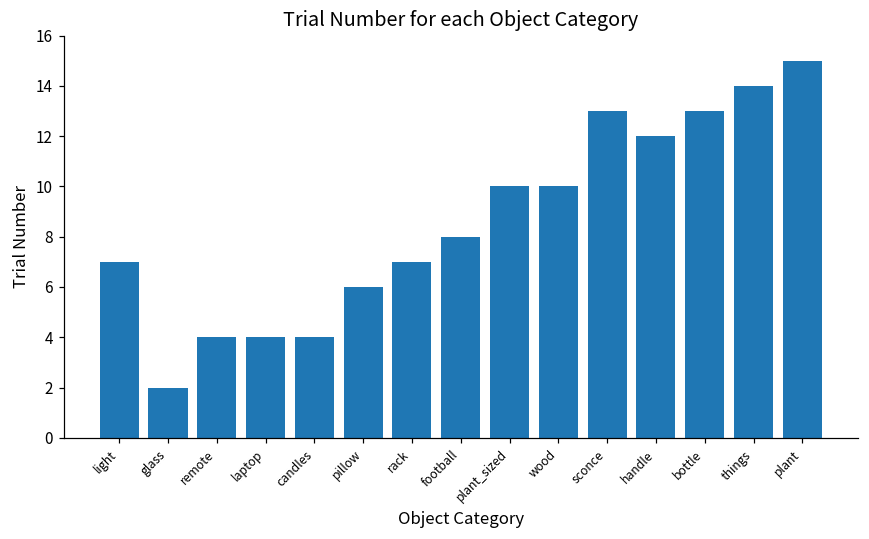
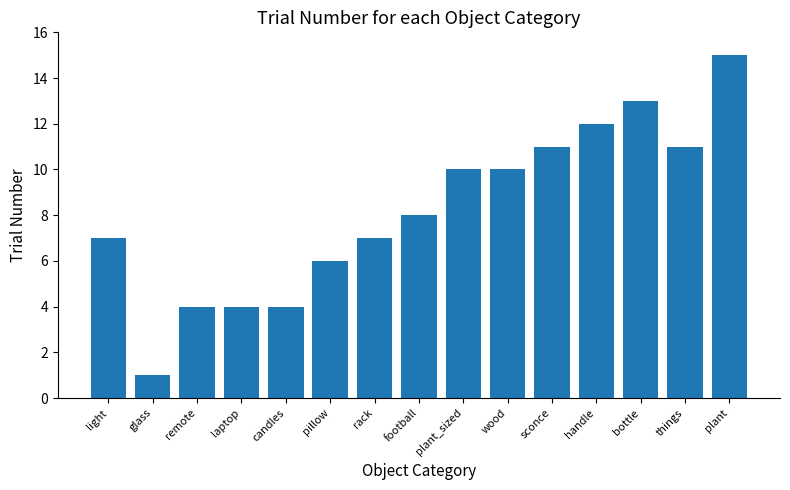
glass: 2 -> 1
sconce: 13 -> 11
things: 14 -> 11
